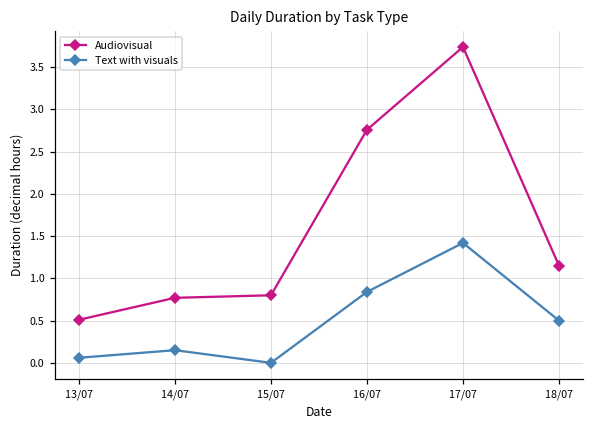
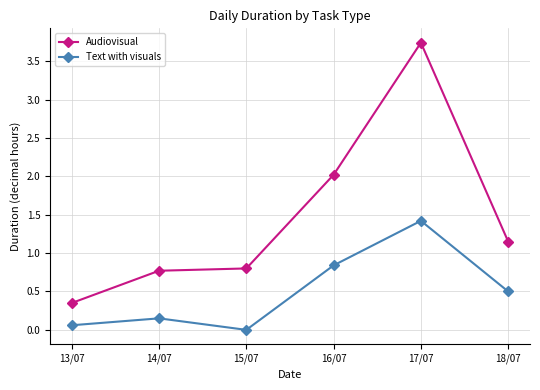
Audiovisual, 13/07: 0.5 -> 0.4
Audiovisual, 16/07: 2.8 -> 2.0
